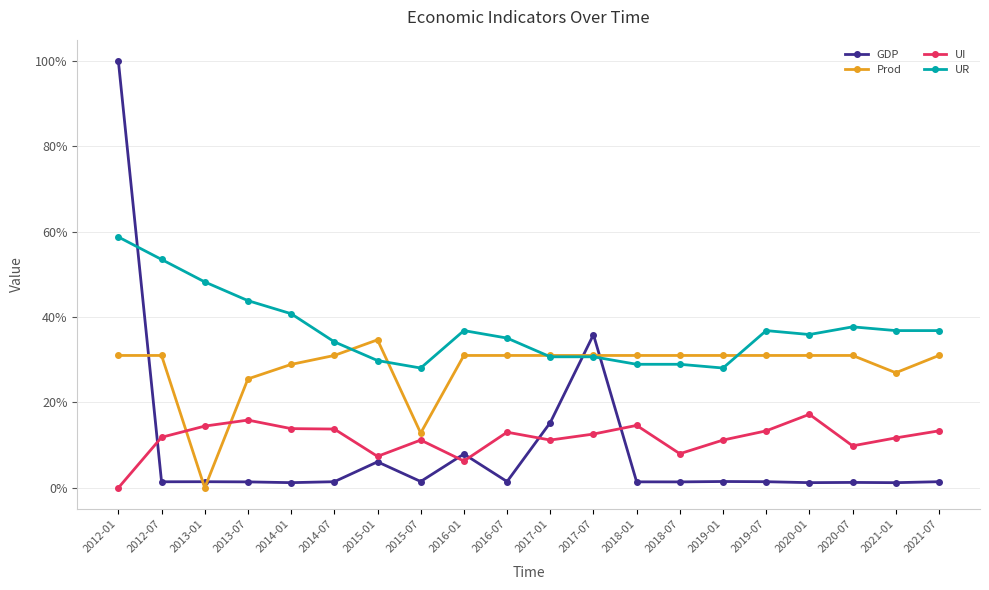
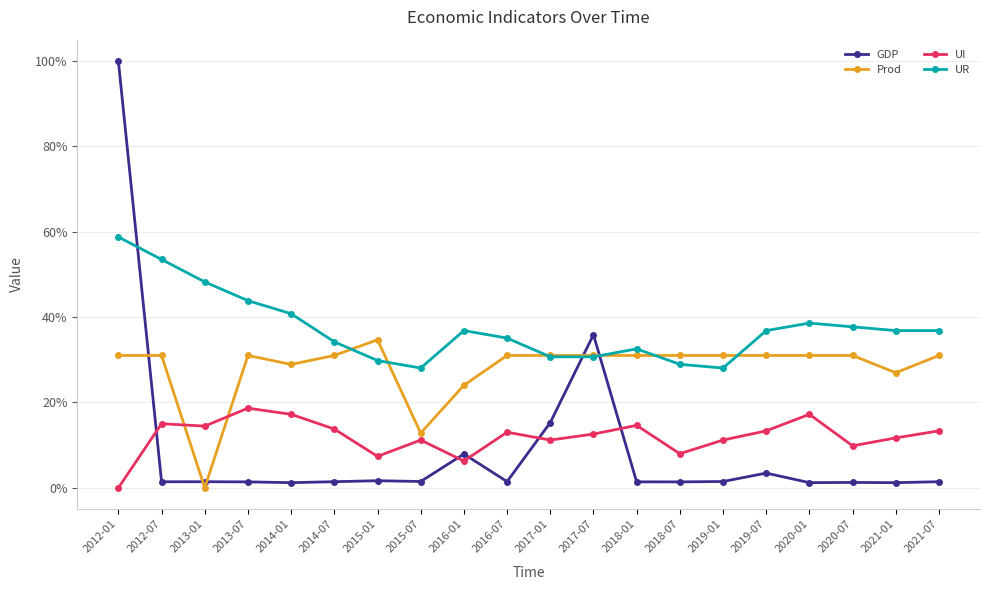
UI, 2012-07: 12% -> 15%
Prod, 2013-07: 26% -> 31%
UI, 2013-07: 16% -> 19%
UI, 2014-01: 14% -> 17%
GDP, 2015-01: 6% -> 2%
Prod, 2016-01: 31% -> 24%
UR, 2018-01: 29% -> 33%
GDP, 2019-07: 1% -> 3%
UR, 2020-01: 36% -> 39%
